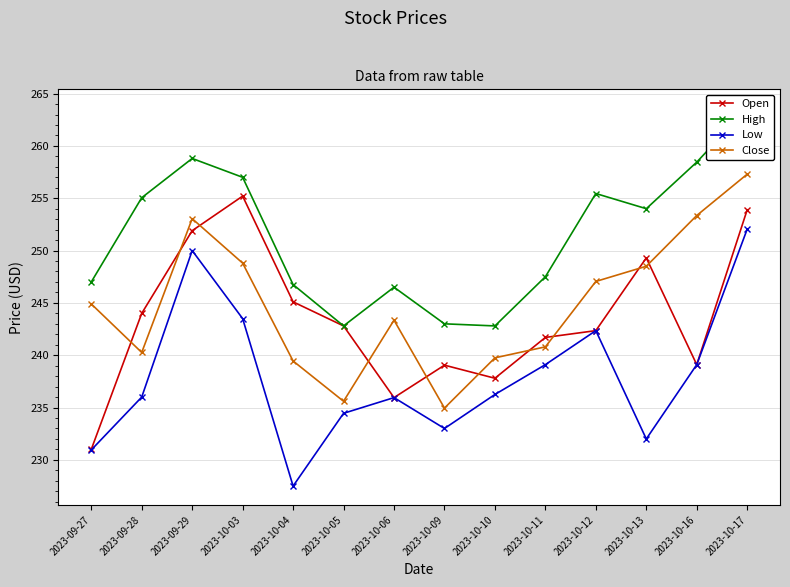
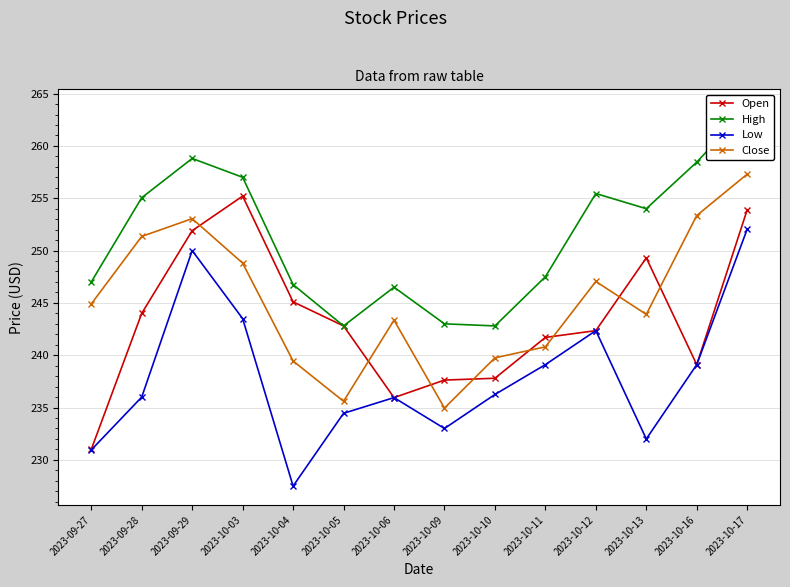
Close, 2023-09-28: 240.3 -> 251.4
Open, 2023-10-09: 239.1 -> 237.6
Close, 2023-10-13: 248.5 -> 243.9
